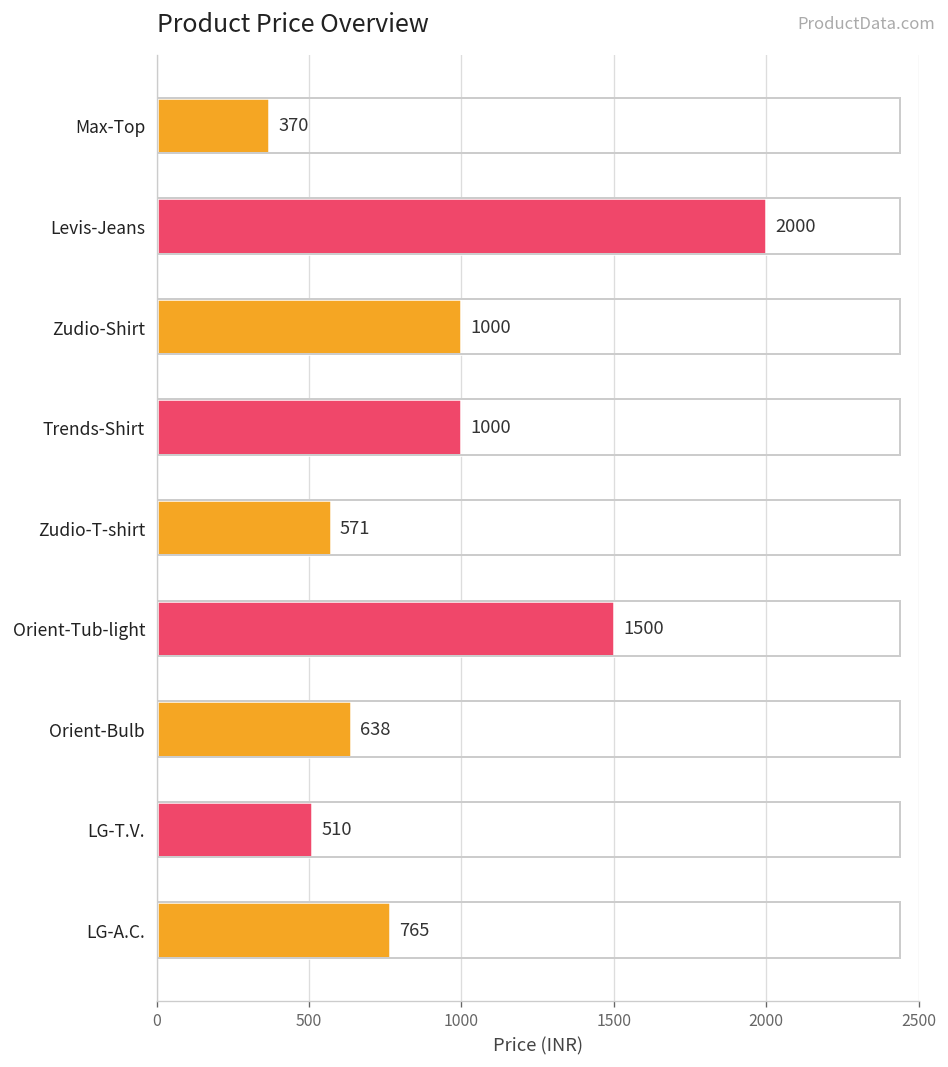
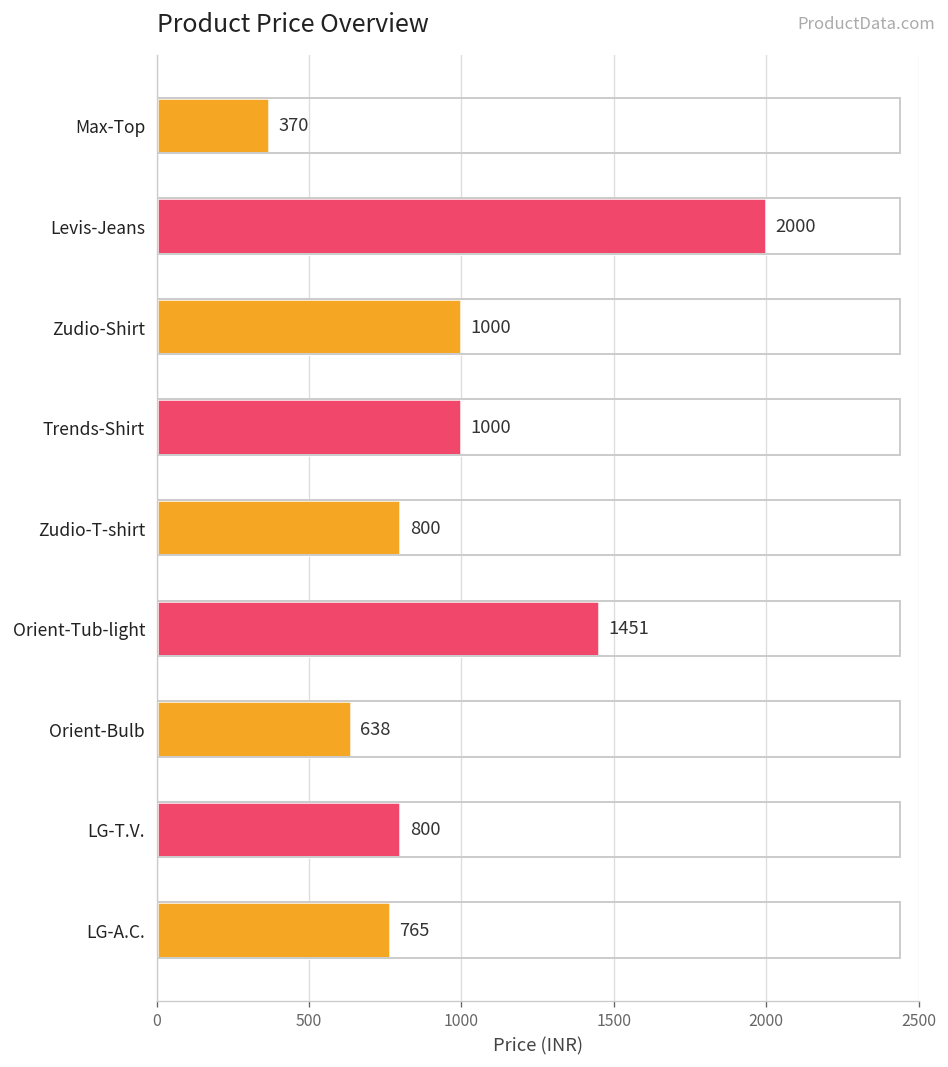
Zudio-T-shirt: 571 -> 800
Orient-Tub-light: 1500 -> 1451
LG-T.V.: 510 -> 800
